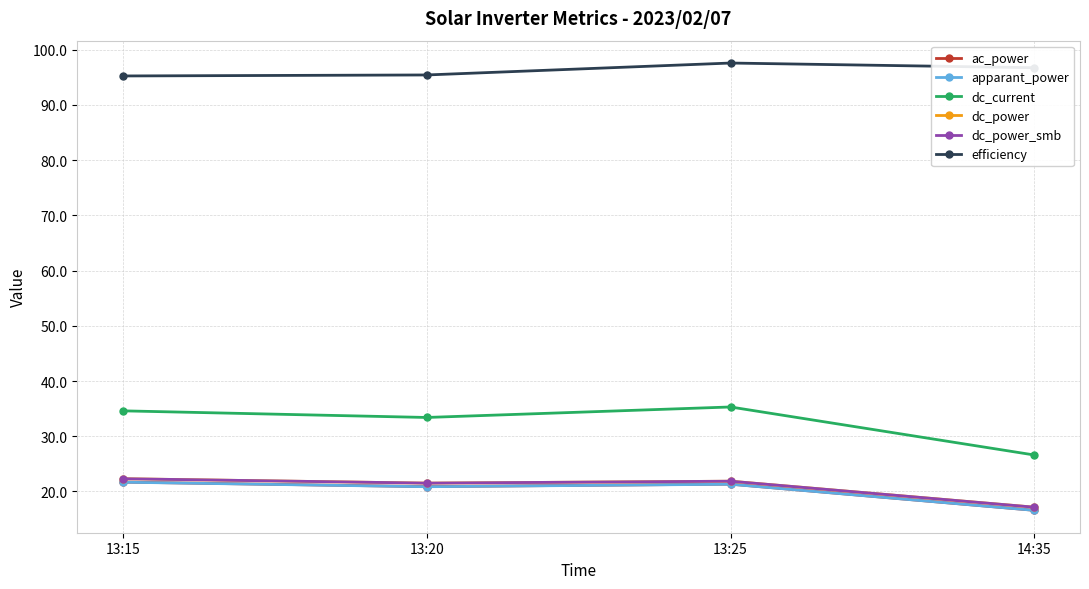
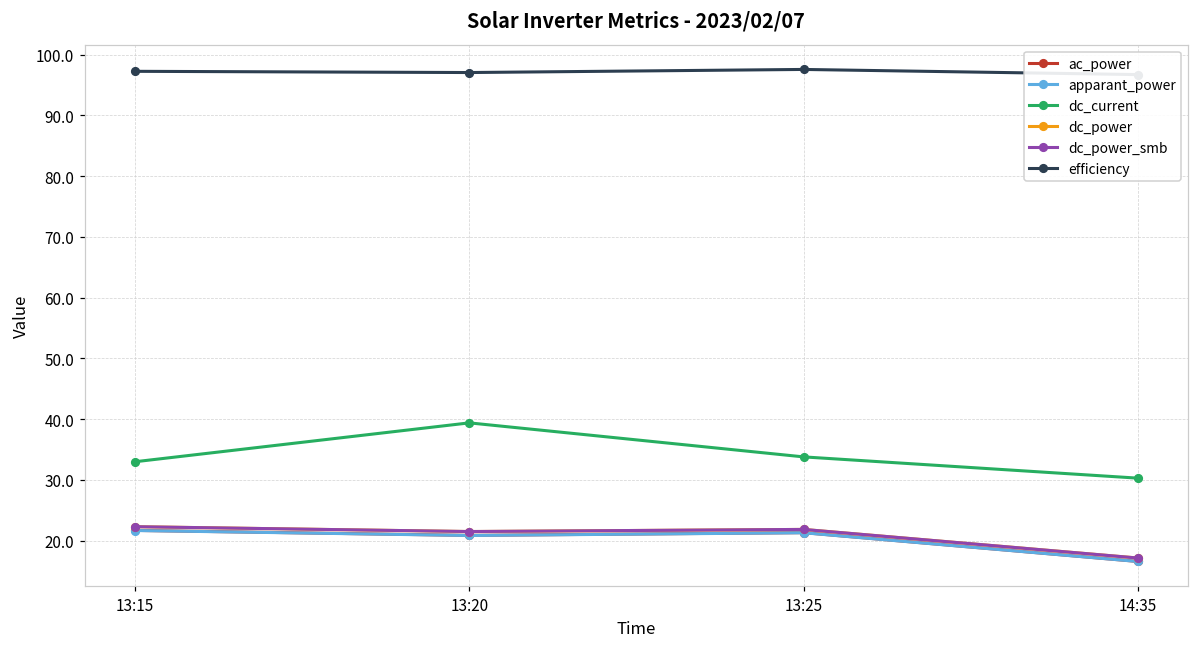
dc_current, 13:15: 35 -> 33
efficiency, 13:15: 95 -> 97
dc_current, 13:20: 33 -> 39
efficiency, 13:20: 95 -> 97
dc_current, 13:25: 35 -> 34
dc_current, 14:35: 27 -> 30
